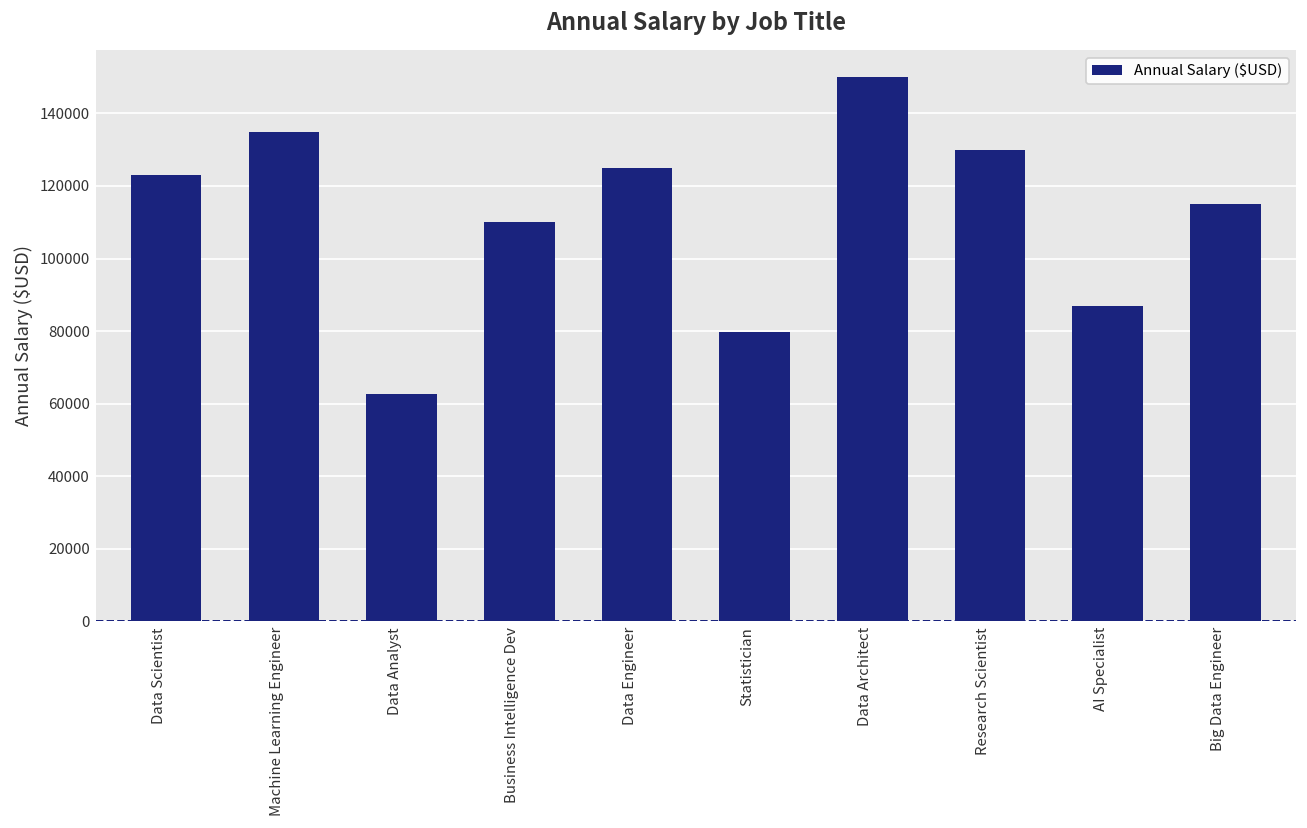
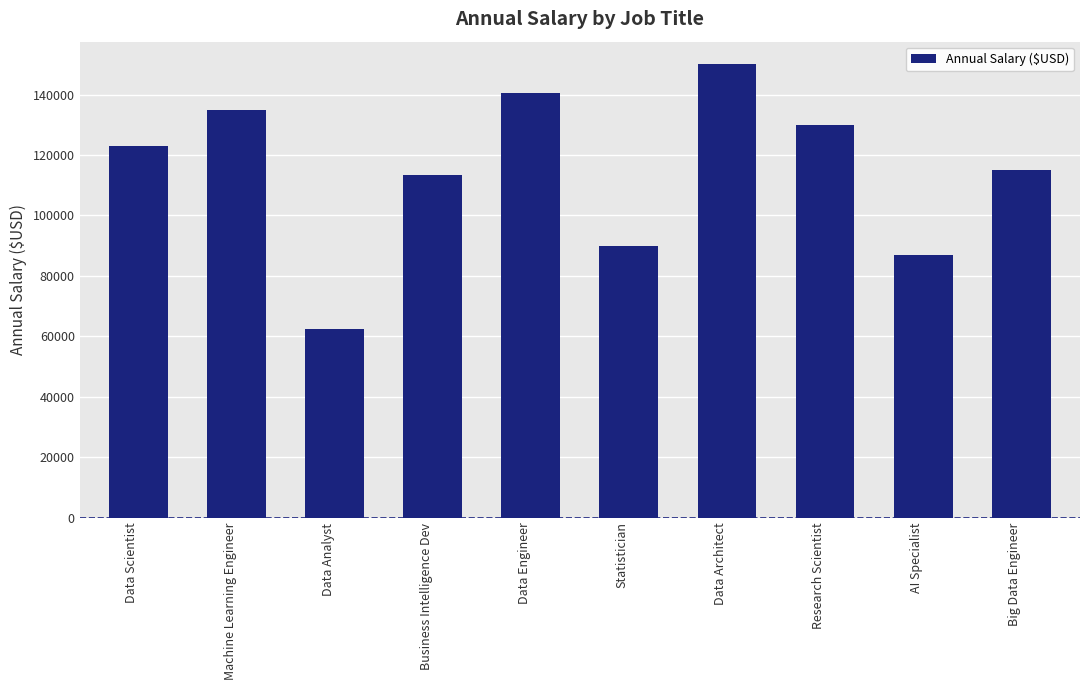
Business Intelligence Dev: 110000 -> 113000
Data Engineer: 125000 -> 141000
Statistician: 80000 -> 90000
